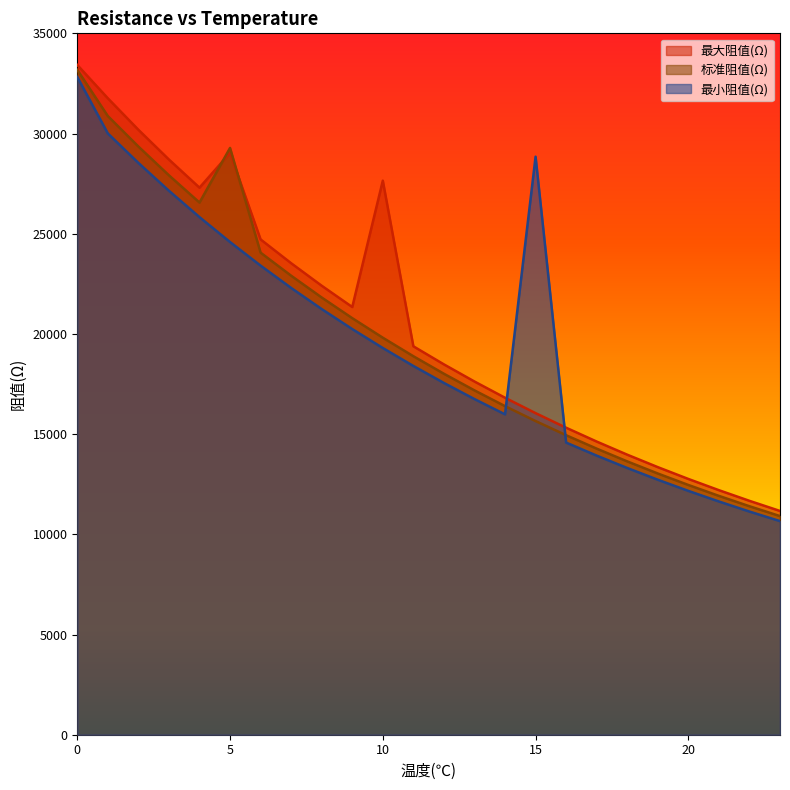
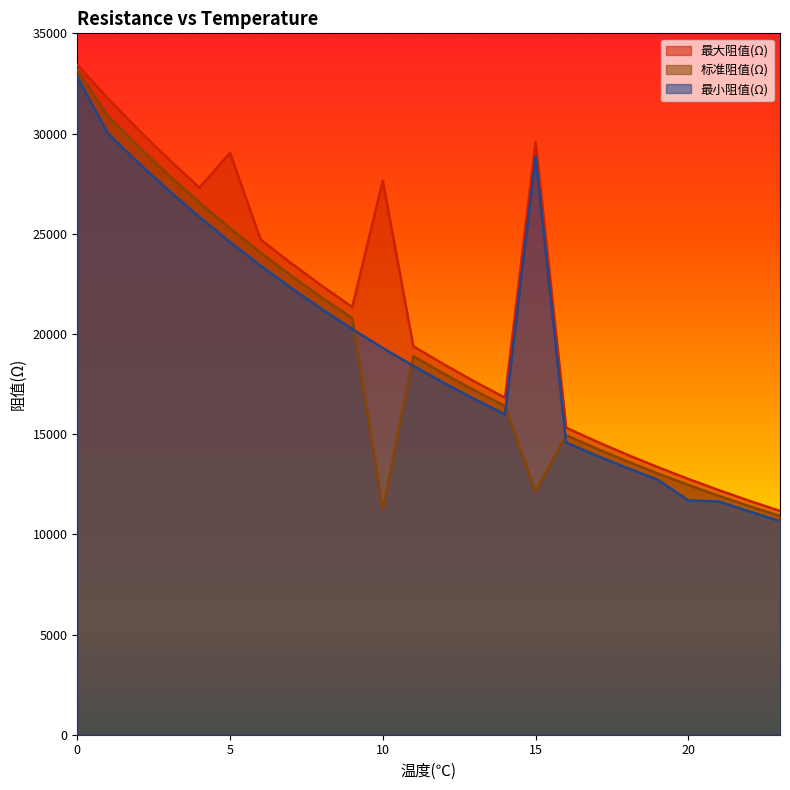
标准阻值(Ω), 5: 29300 -> 25300
标准阻值(Ω), 10: 19800 -> 11300
最大阻值(Ω), 15: 16000 -> 29600
标准阻值(Ω), 15: 15700 -> 12100
最小阻值(Ω), 20: 12200 -> 11700
